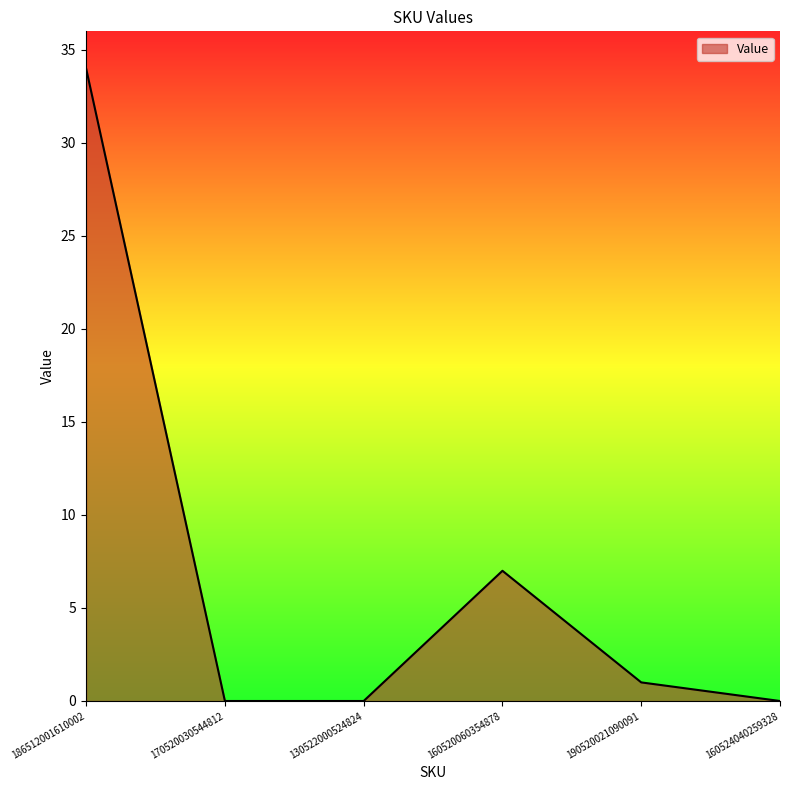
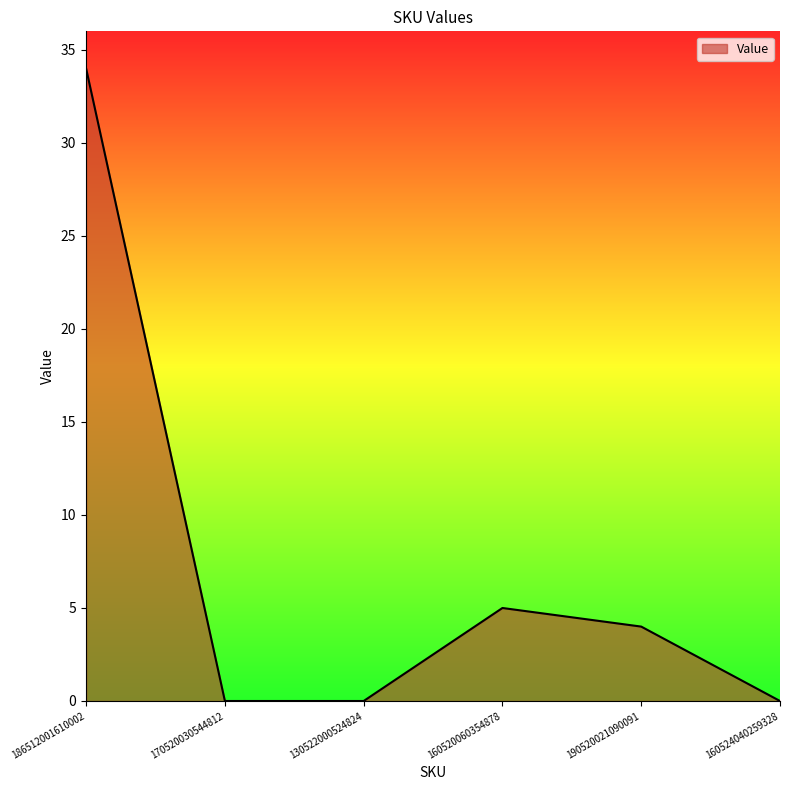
160520060354878: 7 -> 5
190520021090091: 1 -> 4
